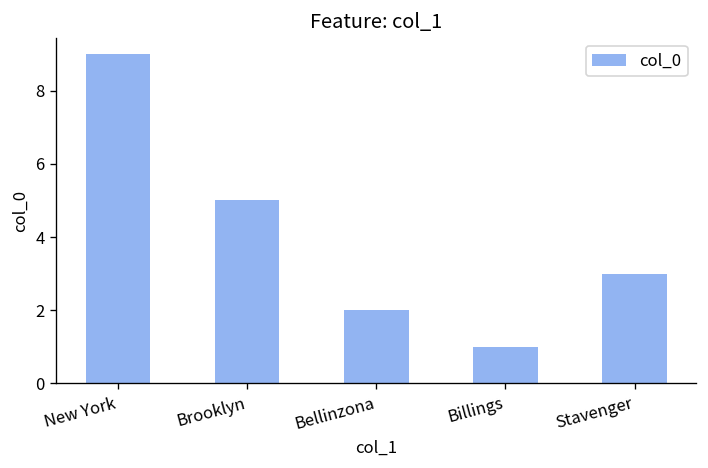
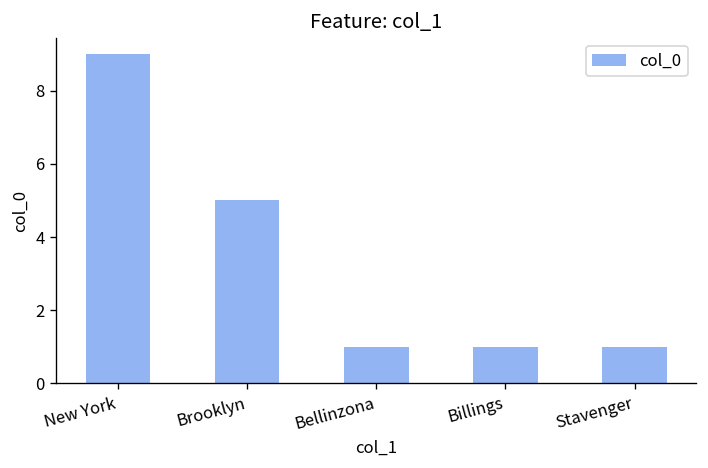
Bellinzona: 2 -> 1
Stavenger: 3 -> 1
